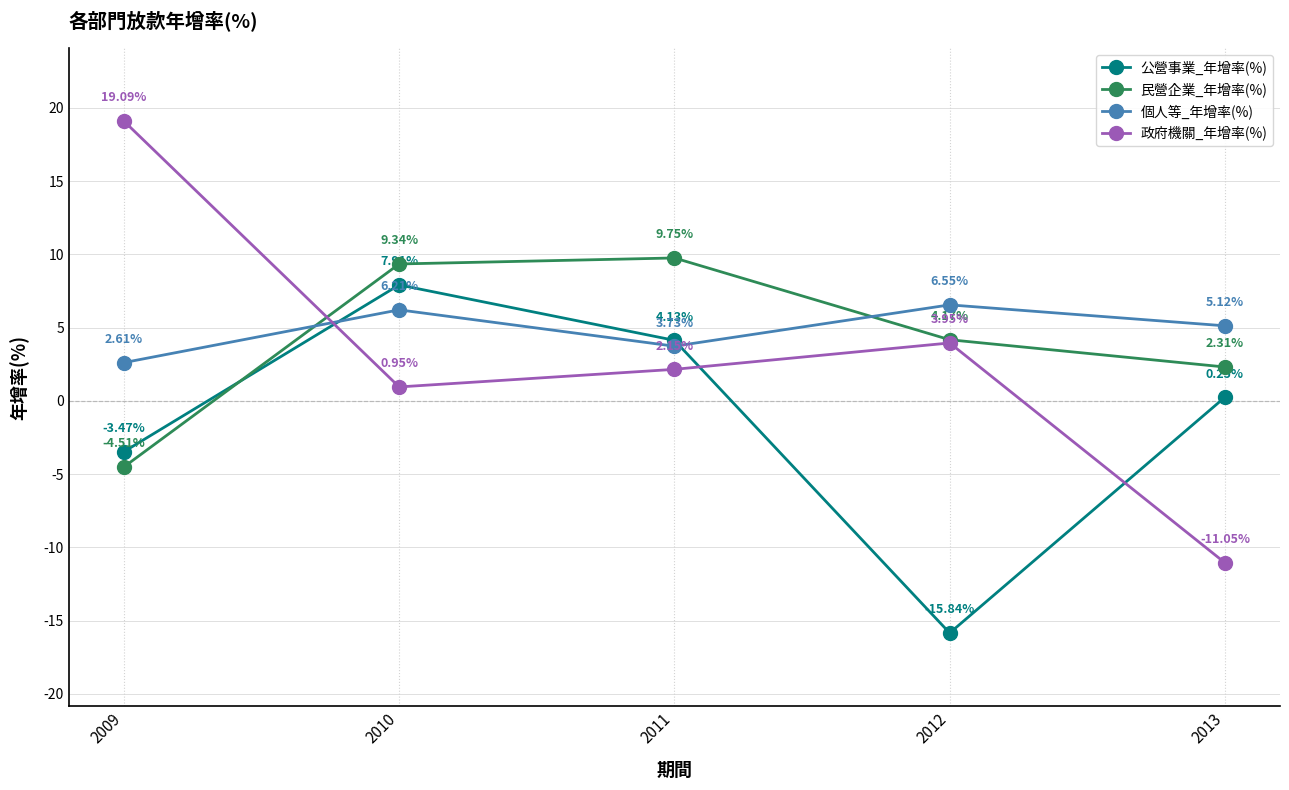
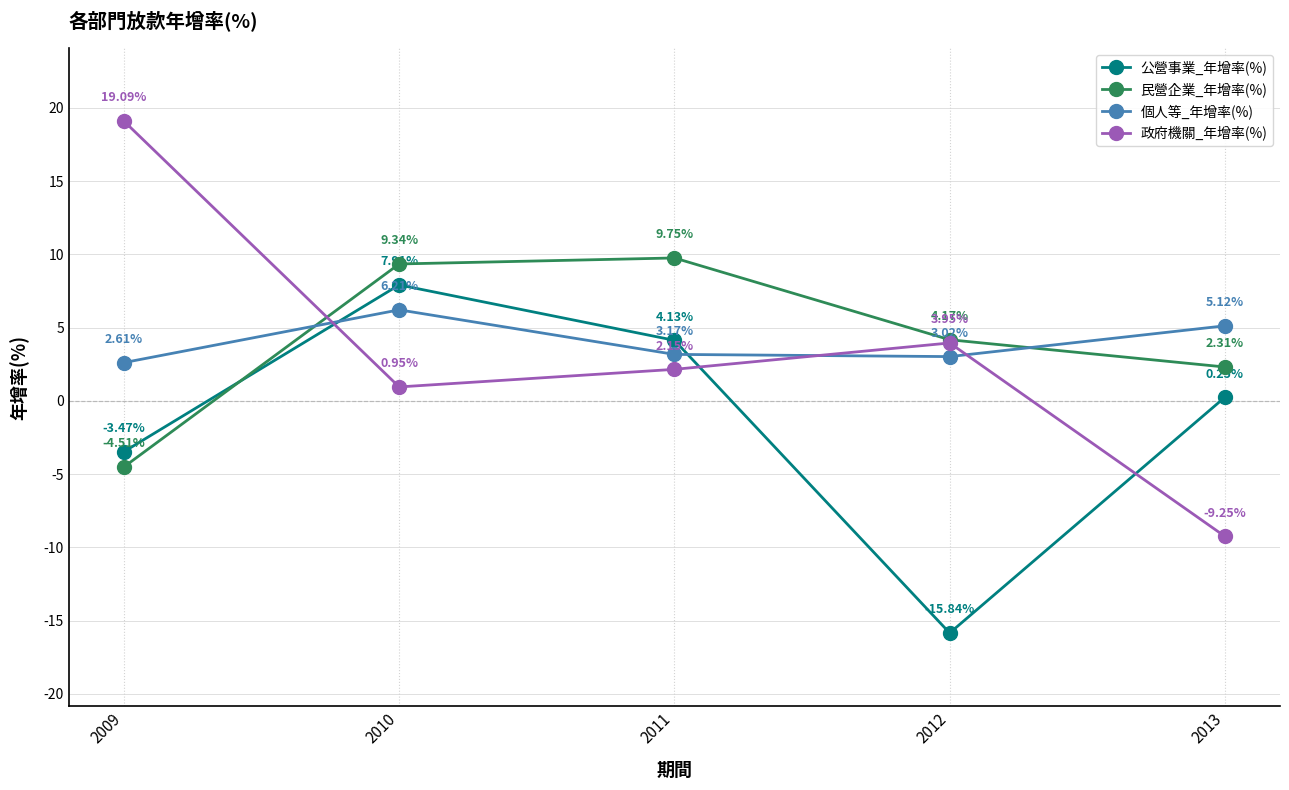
個人等_年增率(%), 2011: 3.73% -> 3.17%
個人等_年增率(%), 2012: 6.55% -> 3.02%
政府機關_年增率(%), 2013: -11.05% -> -9.25%
